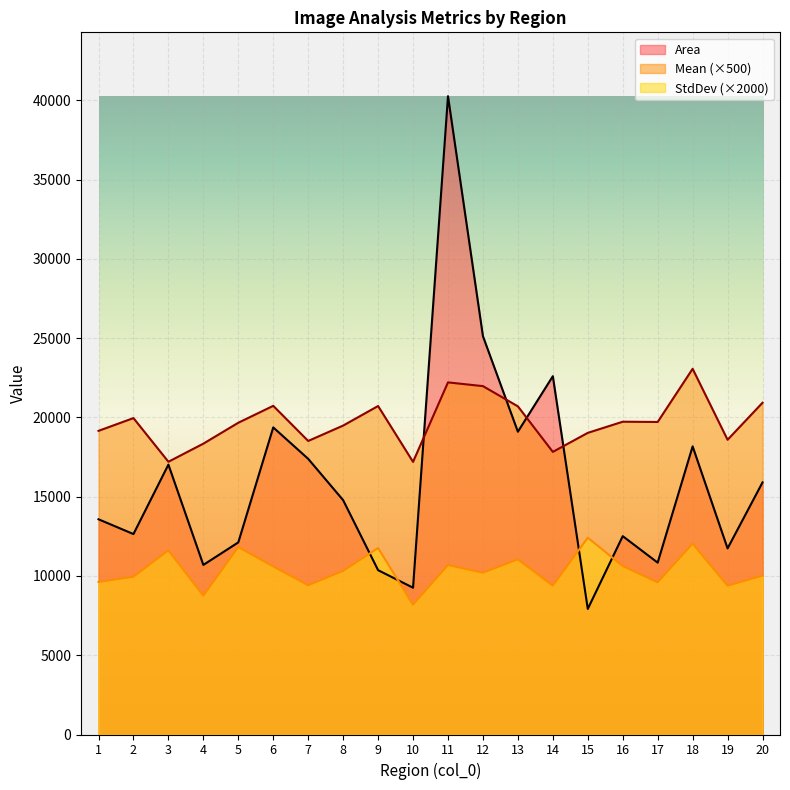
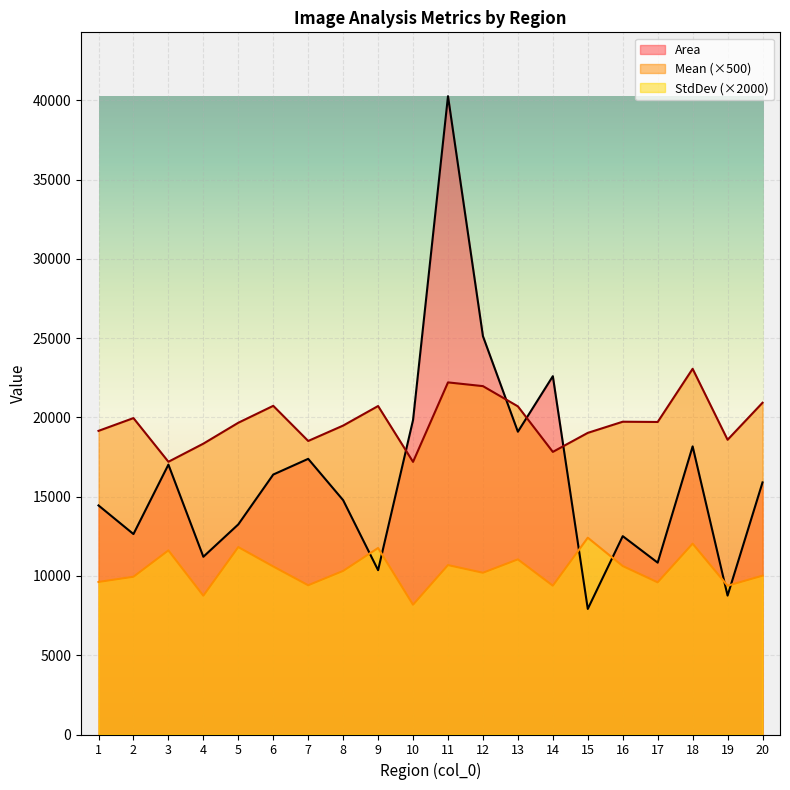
Area, 1: 13600 -> 14400
Area, 4: 10700 -> 11200
Area, 5: 12100 -> 13300
Area, 6: 19400 -> 16400
Area, 10: 9300 -> 19800
Area, 19: 11700 -> 8800
